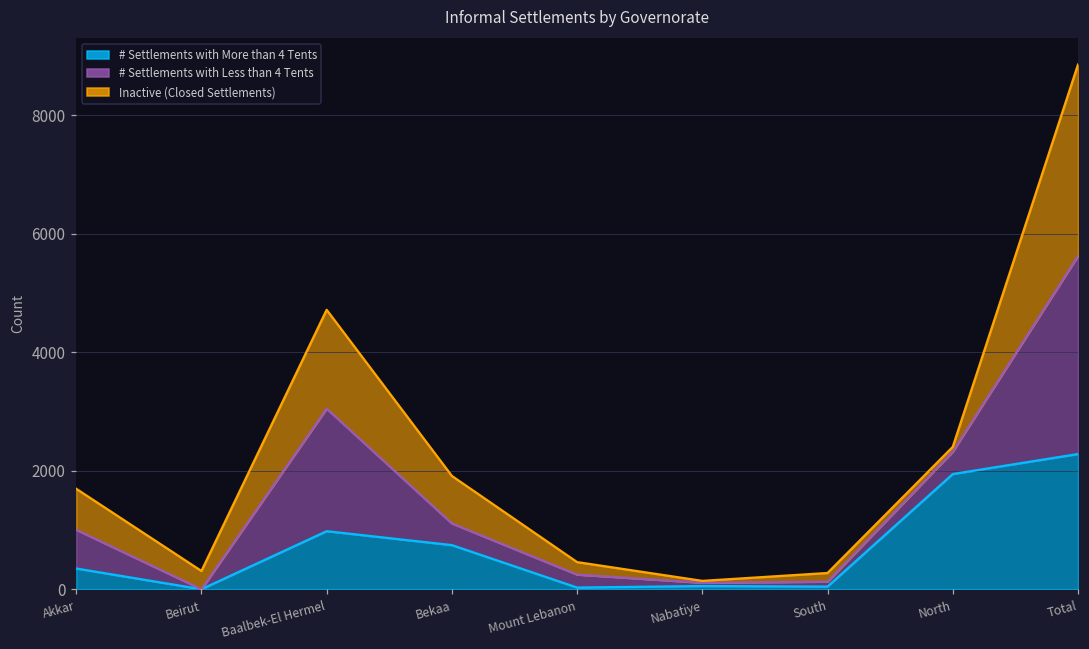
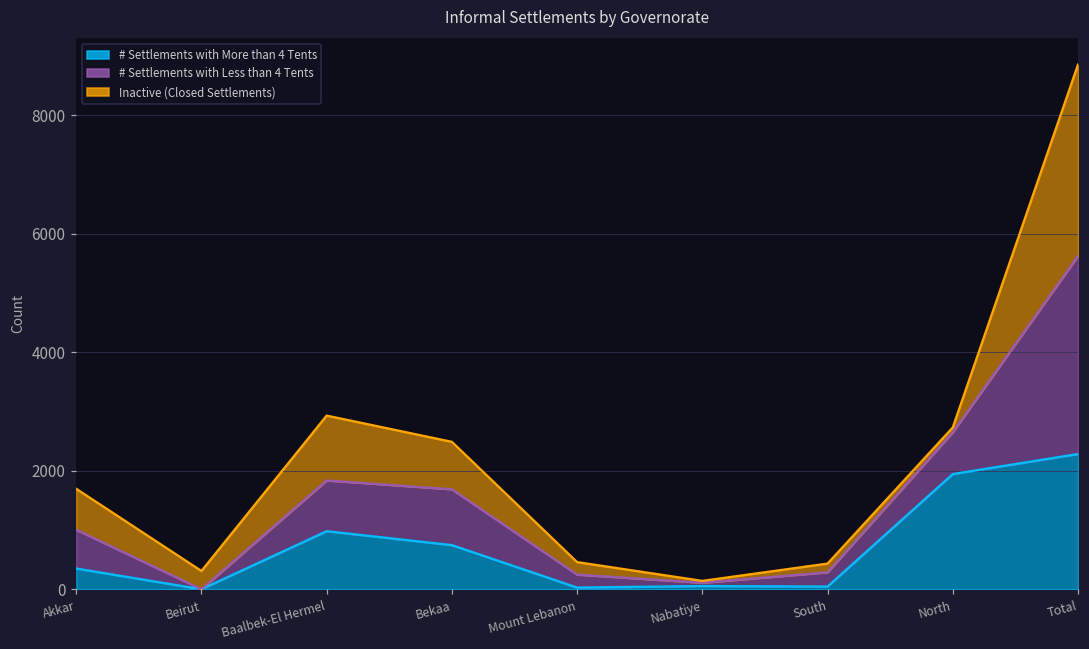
# Settlements with Less than 4 Tents, Baalbek-El Hermel: 2100 -> 900
Inactive (Closed Settlements), Baalbek-El Hermel: 1700 -> 1100
# Settlements with Less than 4 Tents, Bekaa: 400 -> 900
# Settlements with Less than 4 Tents, South: 100 -> 200
# Settlements with Less than 4 Tents, North: 400 -> 700
